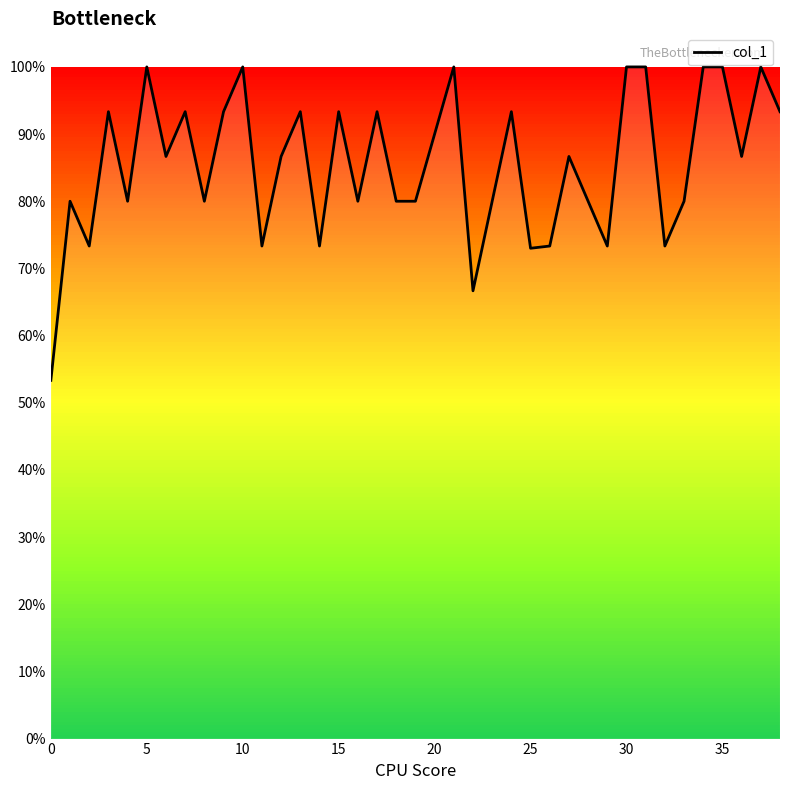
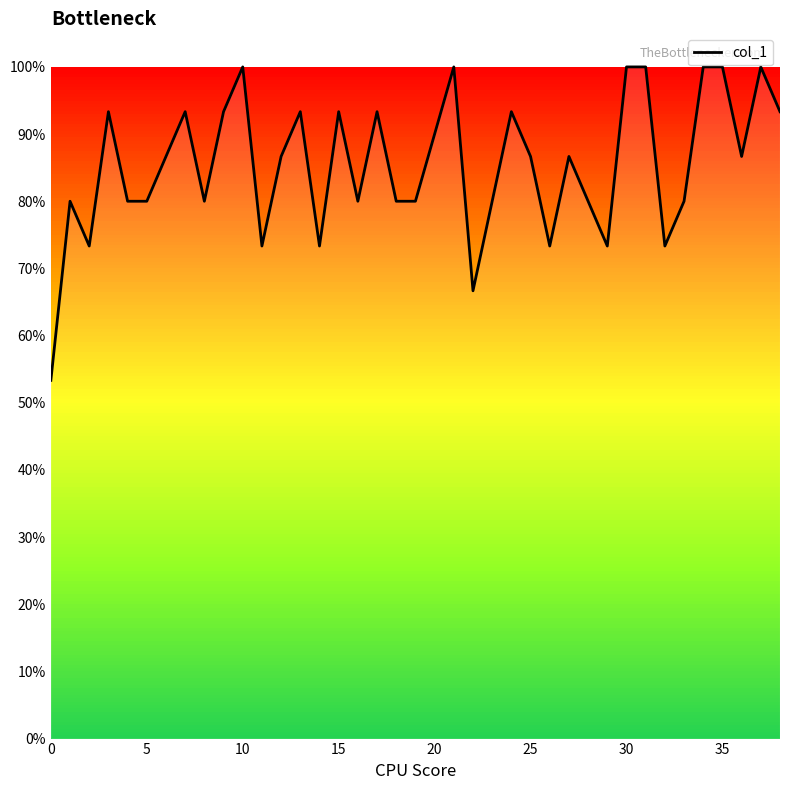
5: 100% -> 80%
25: 73% -> 87%
